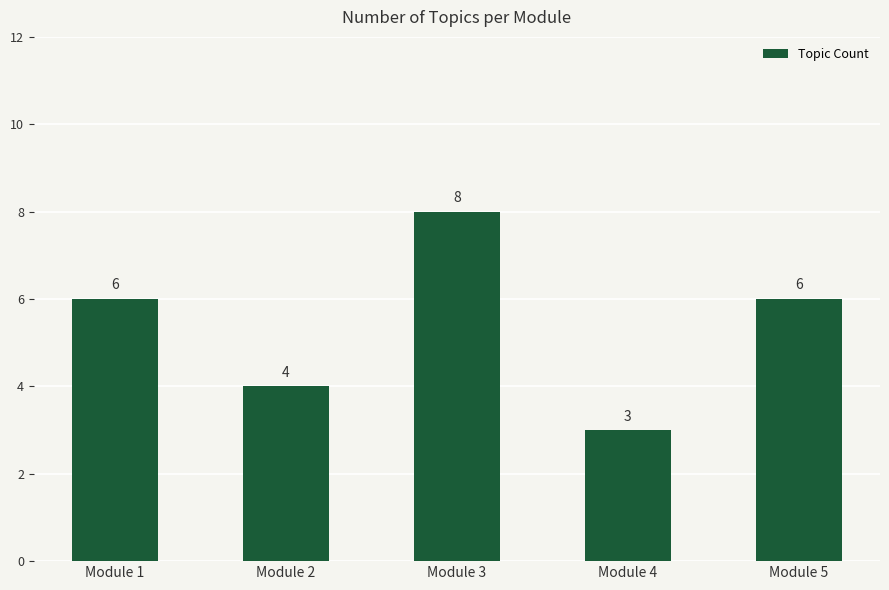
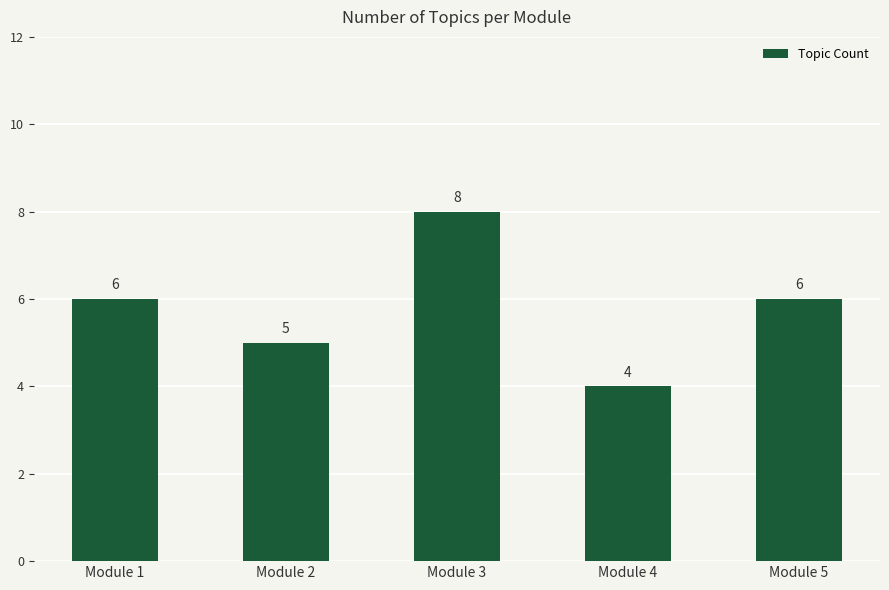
Module 2: 4 -> 5
Module 4: 3 -> 4
